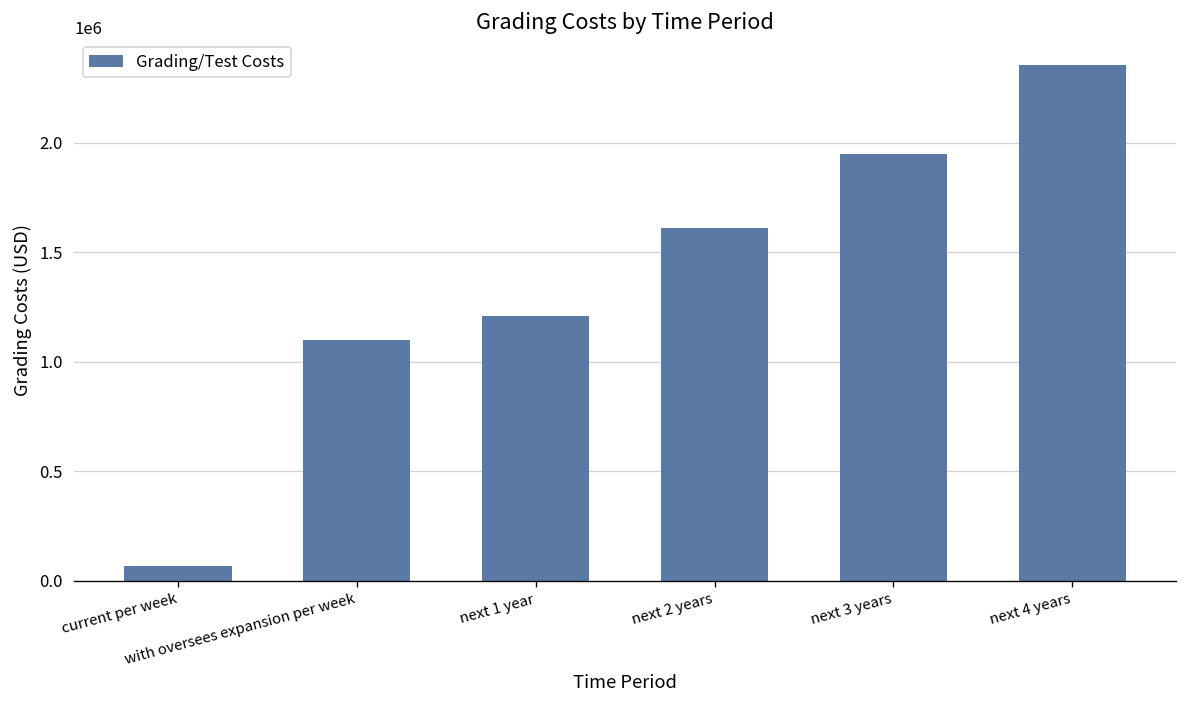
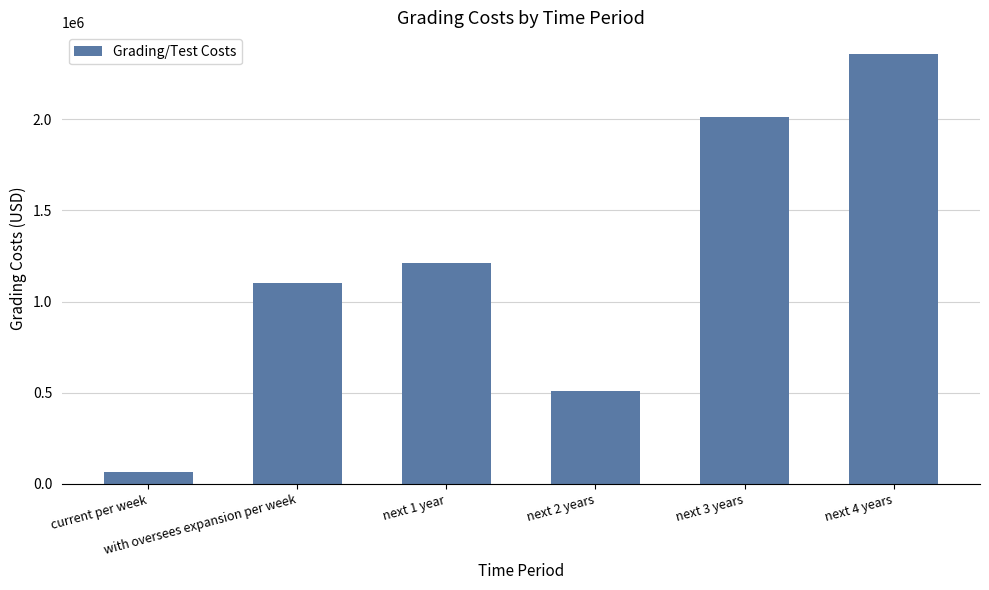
next 2 years: 1610000 -> 510000
next 3 years: 1950000 -> 2010000
